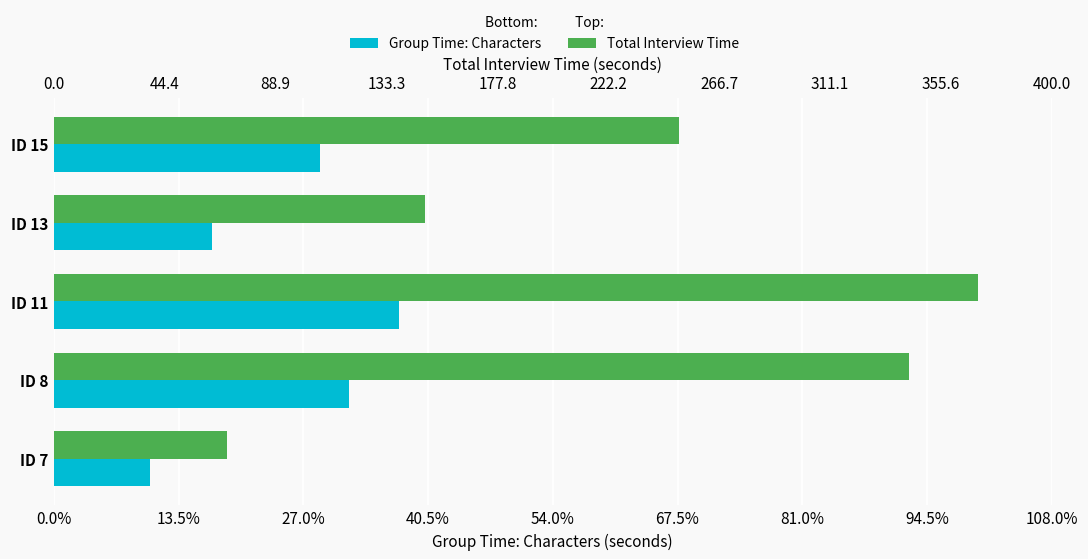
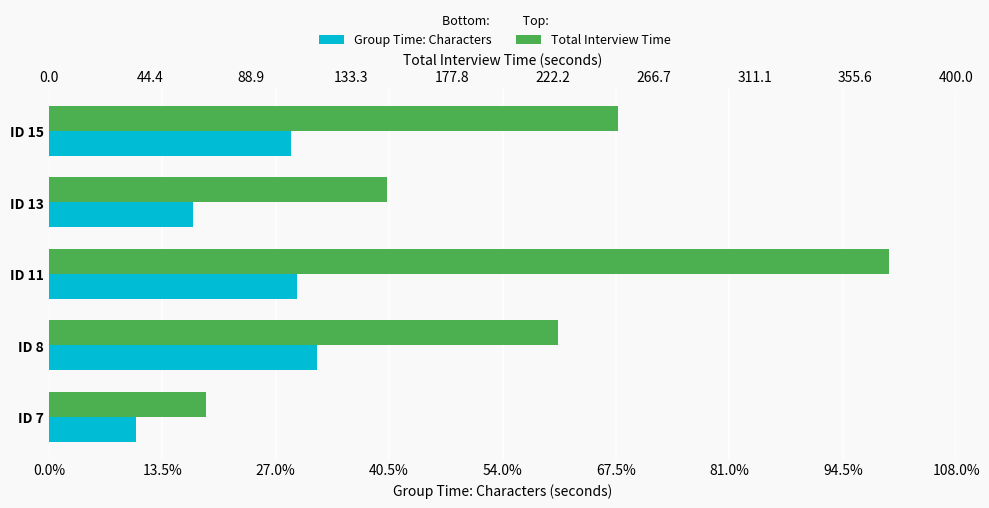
Group Time: Characters, ID 11: 37% -> 30%
Total Interview Time, ID 8: 93% -> 61%
